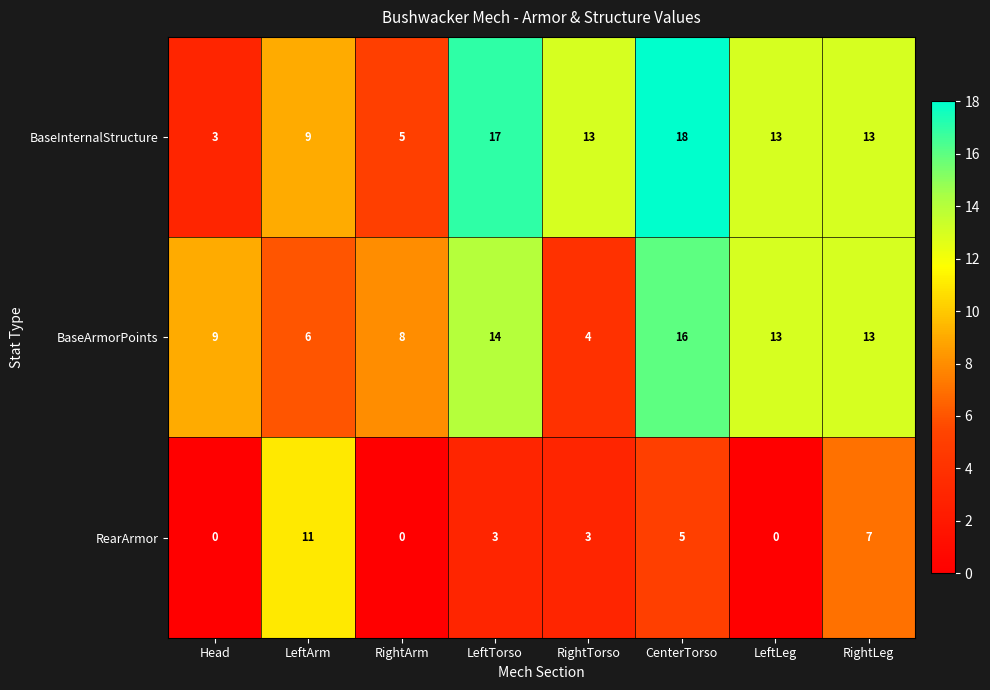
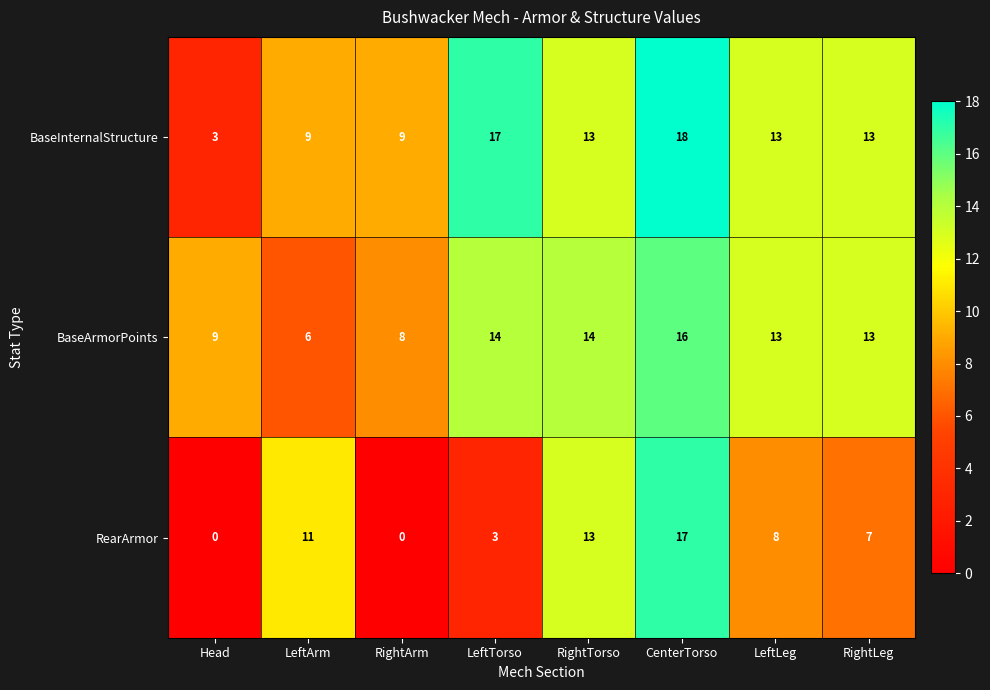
BaseInternalStructure, RightArm: 5 -> 9
BaseArmorPoints, RightTorso: 4 -> 14
RearArmor, RightTorso: 3 -> 13
RearArmor, CenterTorso: 5 -> 17
RearArmor, LeftLeg: 0 -> 8
